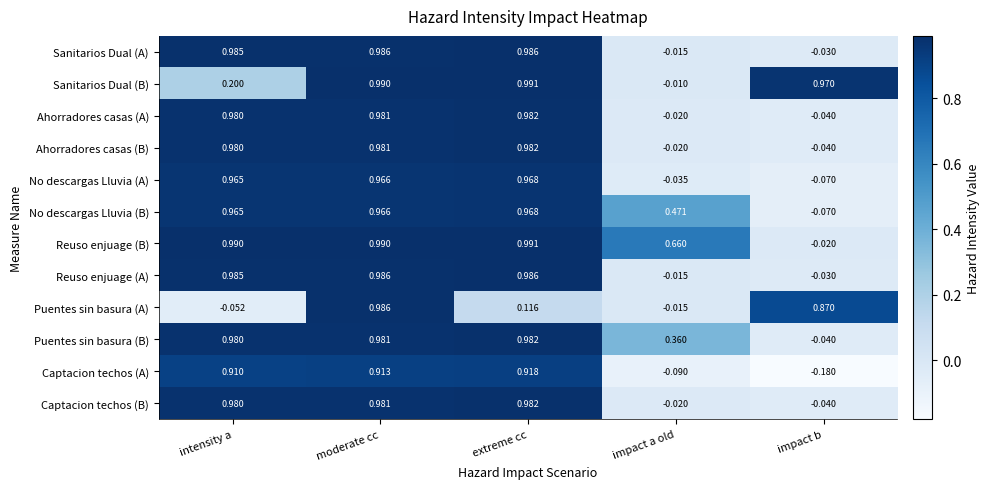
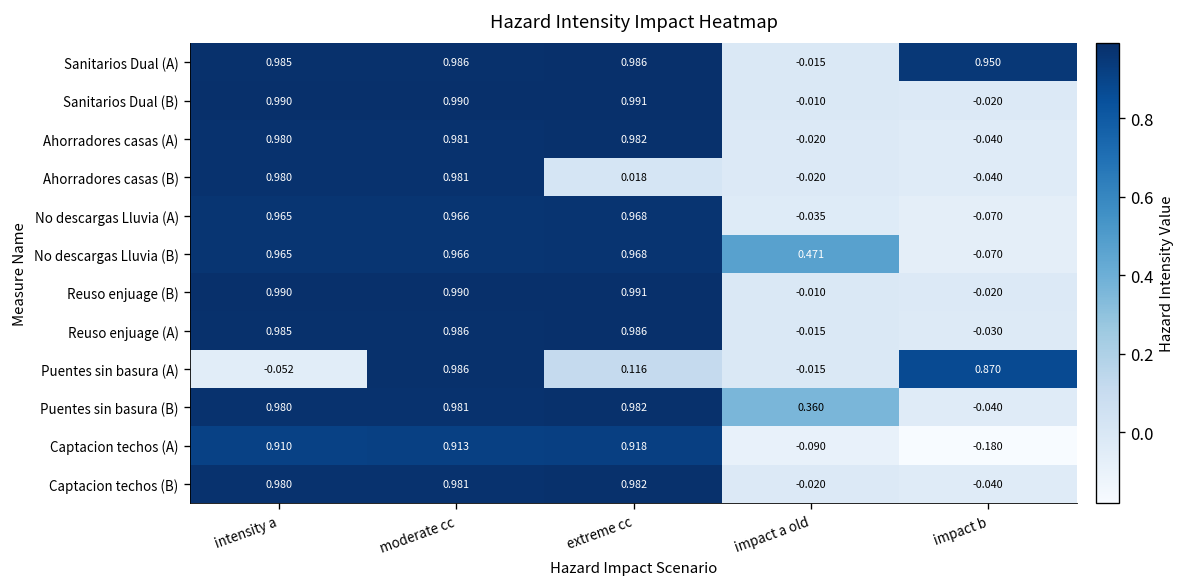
Sanitarios Dual (A), impact b: -0.030 -> 0.950
Sanitarios Dual (B), intensity a: 0.200 -> 0.990
Sanitarios Dual (B), impact b: 0.970 -> -0.020
Ahorradores casas (B), extreme cc: 0.982 -> 0.018
Reuso enjuage (B), impact a old: 0.660 -> -0.010
